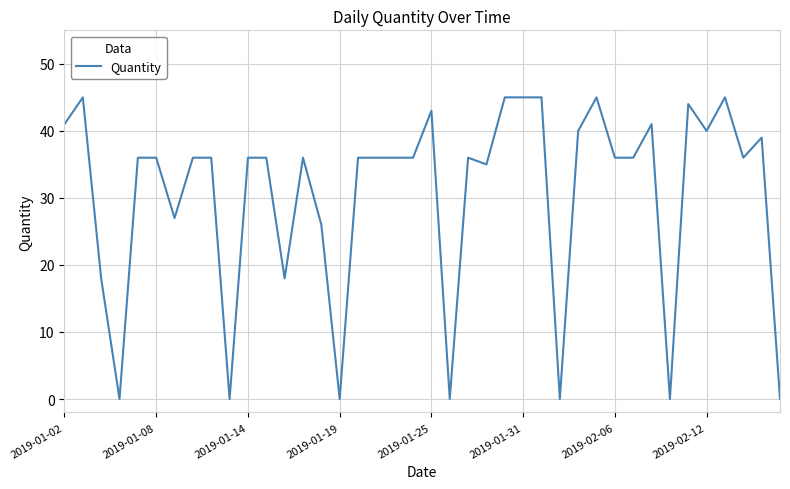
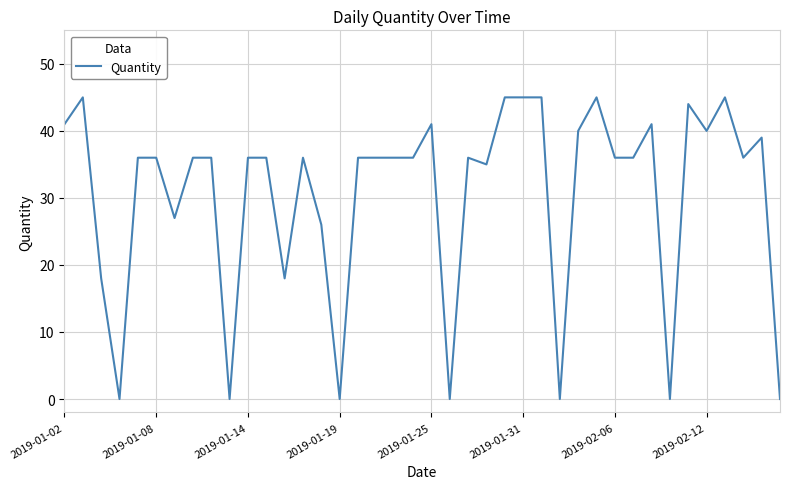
2019-01-25: 43 -> 41
